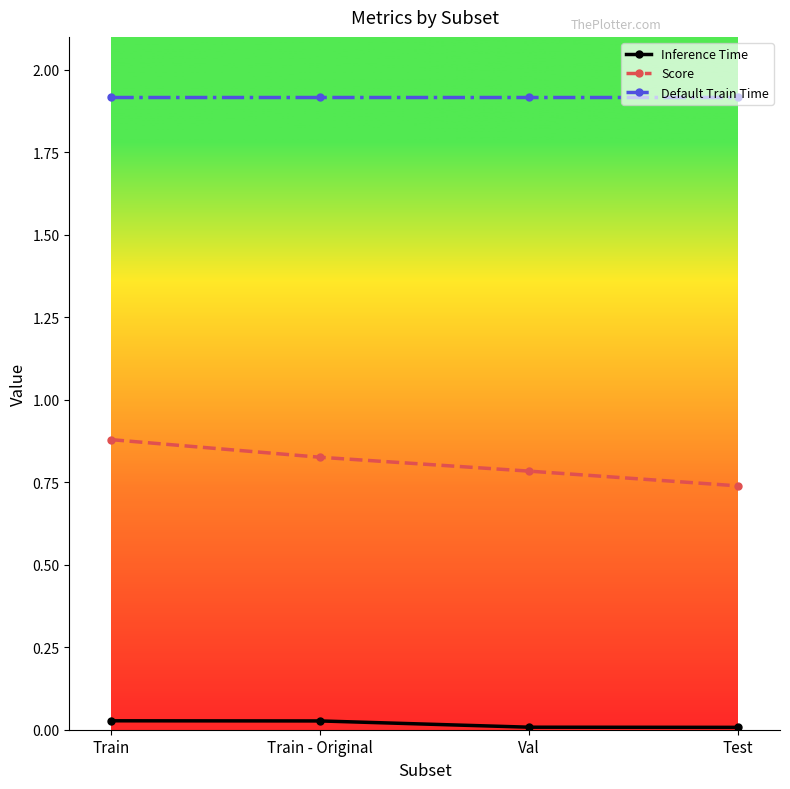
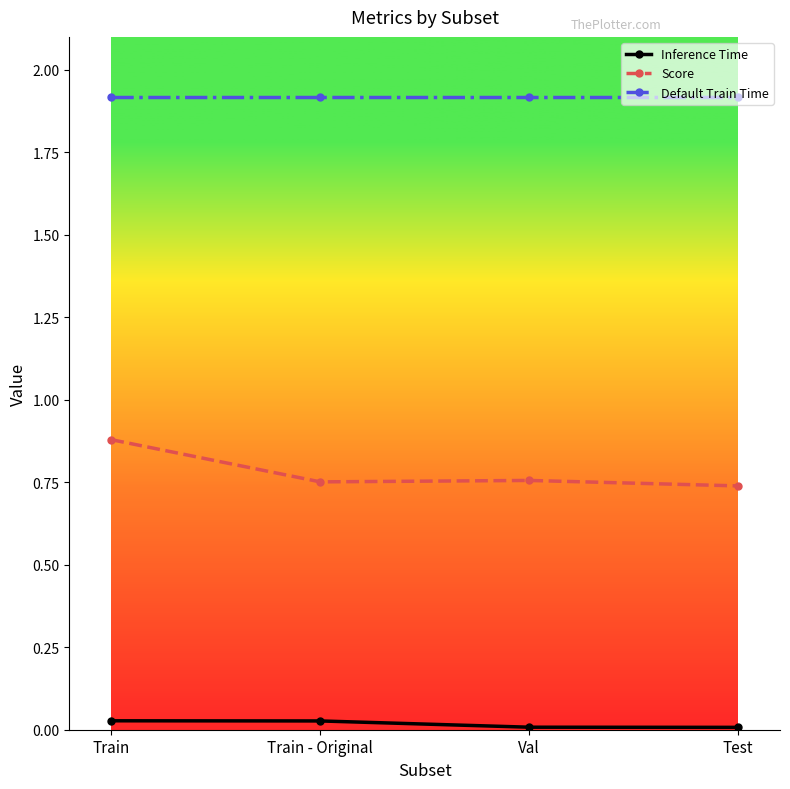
Score, Train - Original: 0.83 -> 0.75
Score, Val: 0.78 -> 0.76
